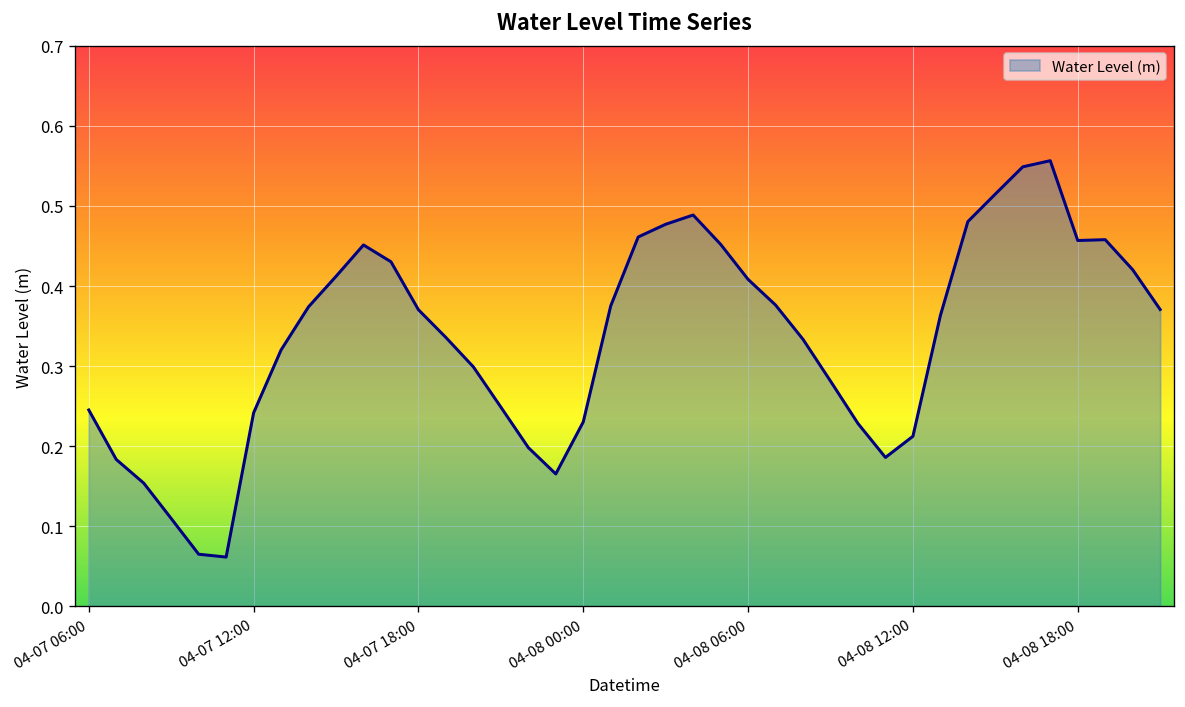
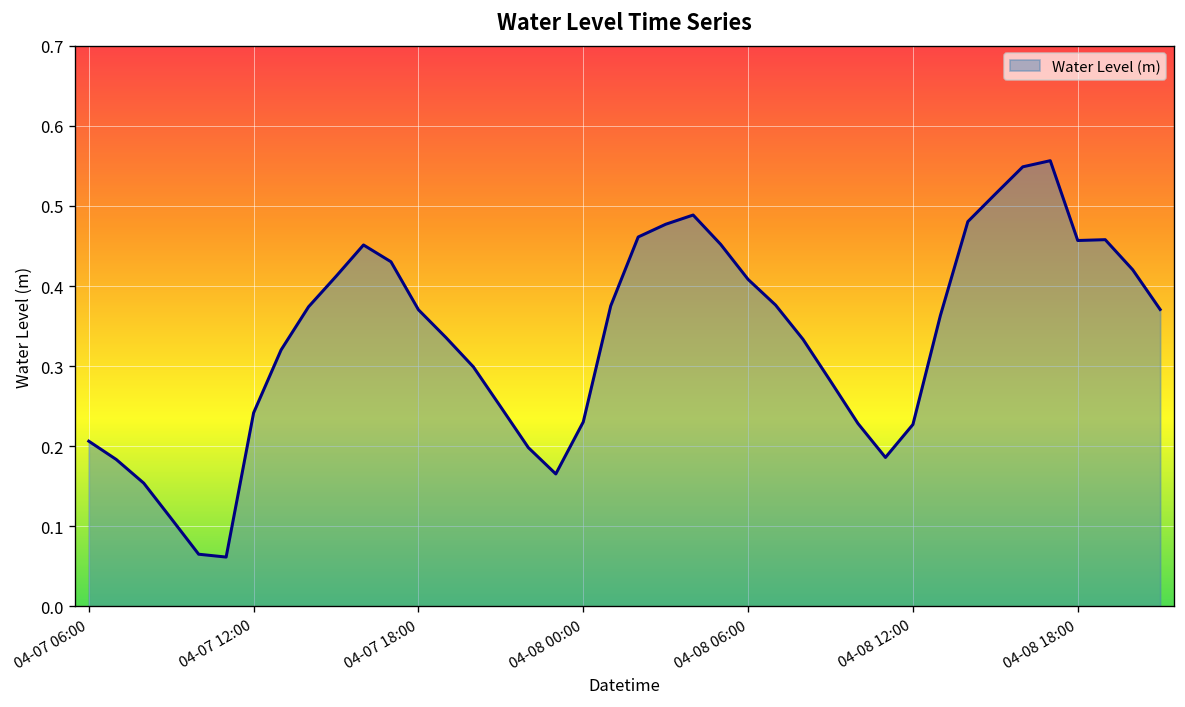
04-07 06:00: 0.25 -> 0.21
04-08 12:00: 0.21 -> 0.23
